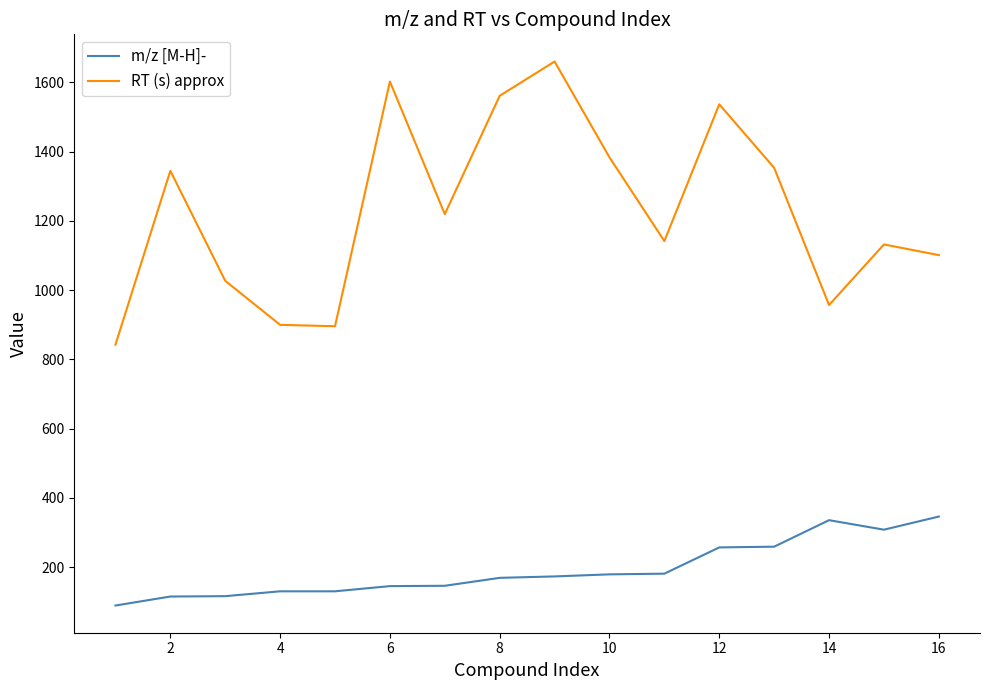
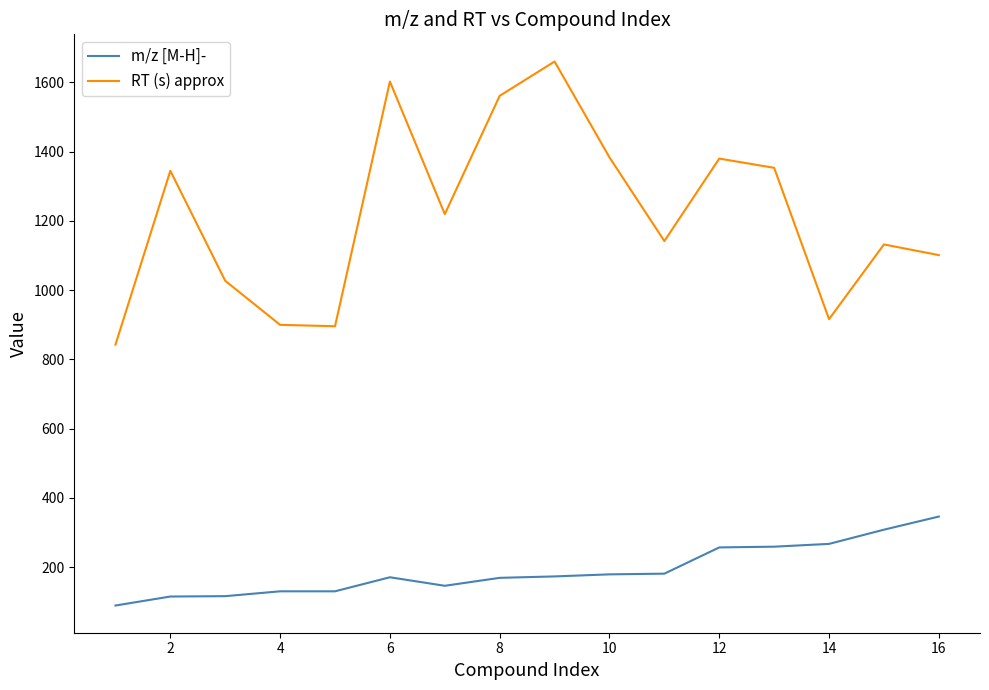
m/z [M-H]-, 6: 150 -> 170
RT (s) approx, 12: 1540 -> 1380
m/z [M-H]-, 14: 340 -> 270
RT (s) approx, 14: 960 -> 920
